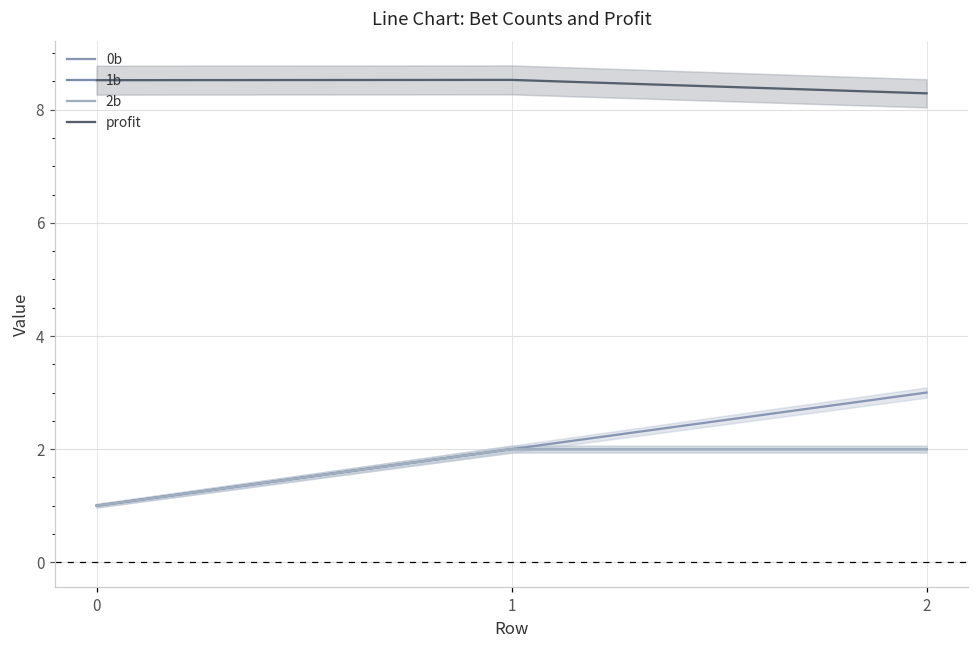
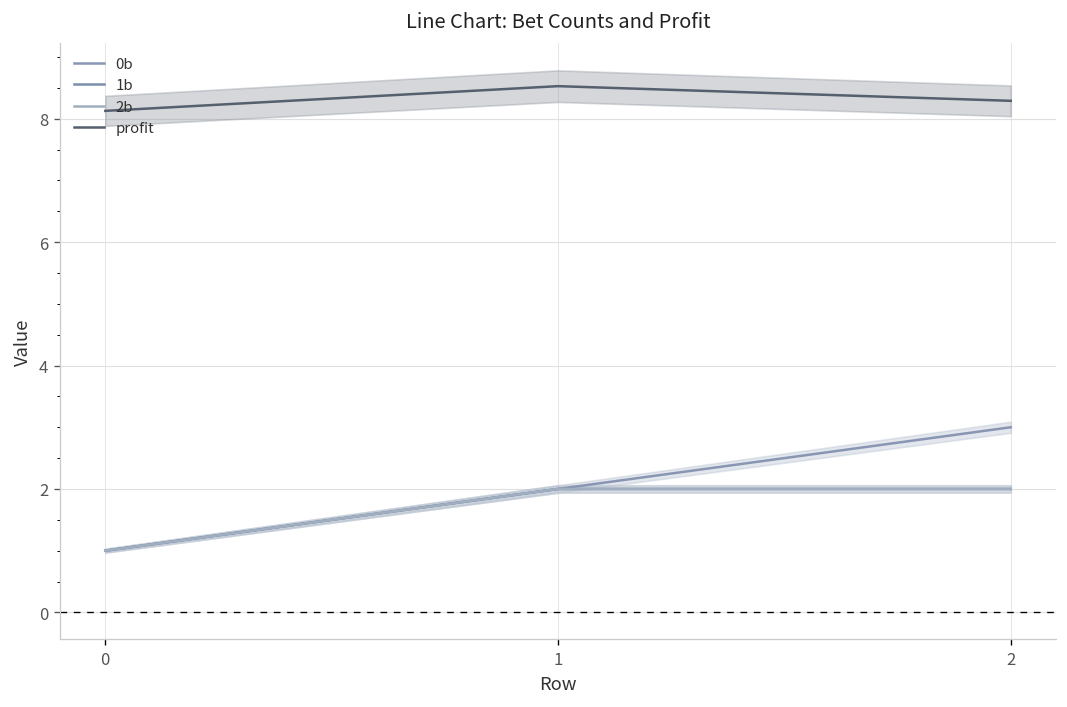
profit, 0: 8.5 -> 8.1
